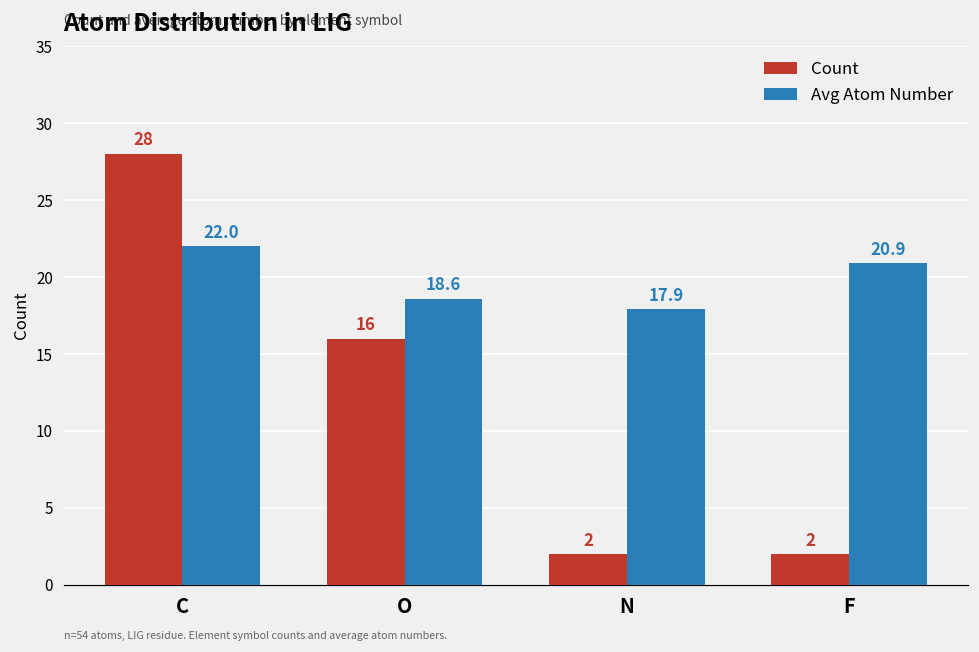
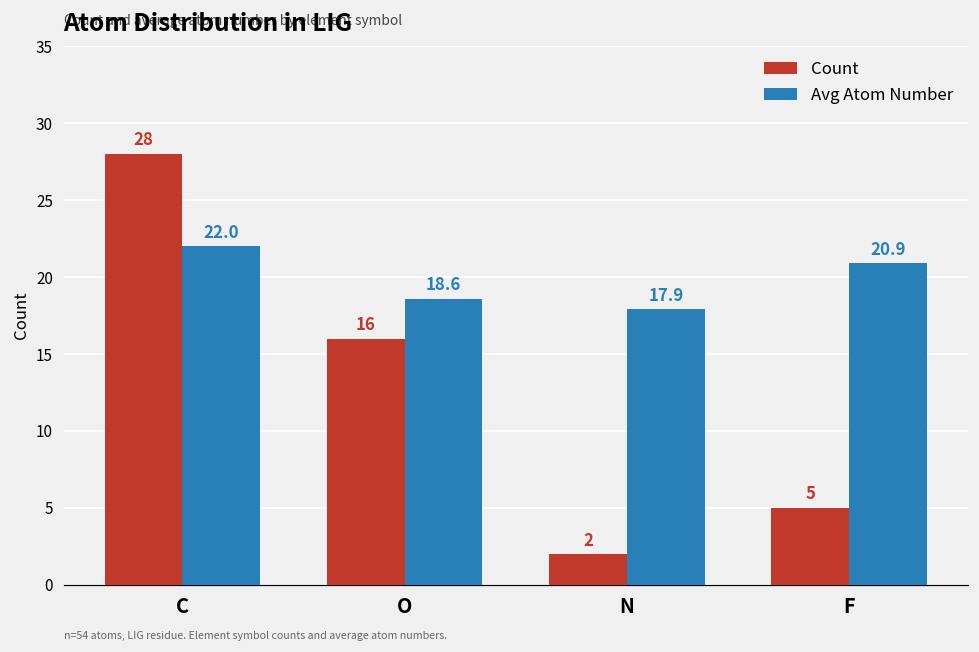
Count, F: 2 -> 5
